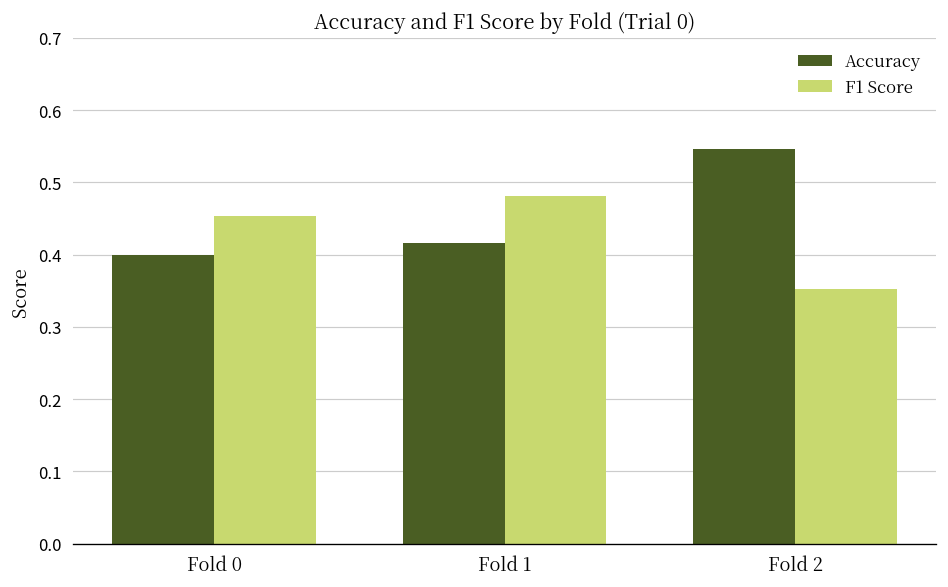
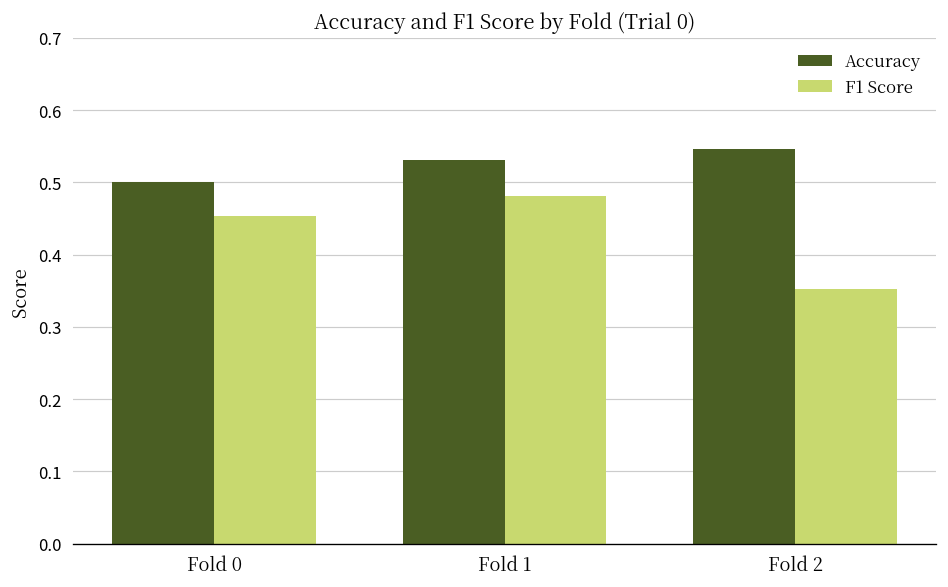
Accuracy, Fold 0: 0.4 -> 0.5
Accuracy, Fold 1: 0.42 -> 0.53
